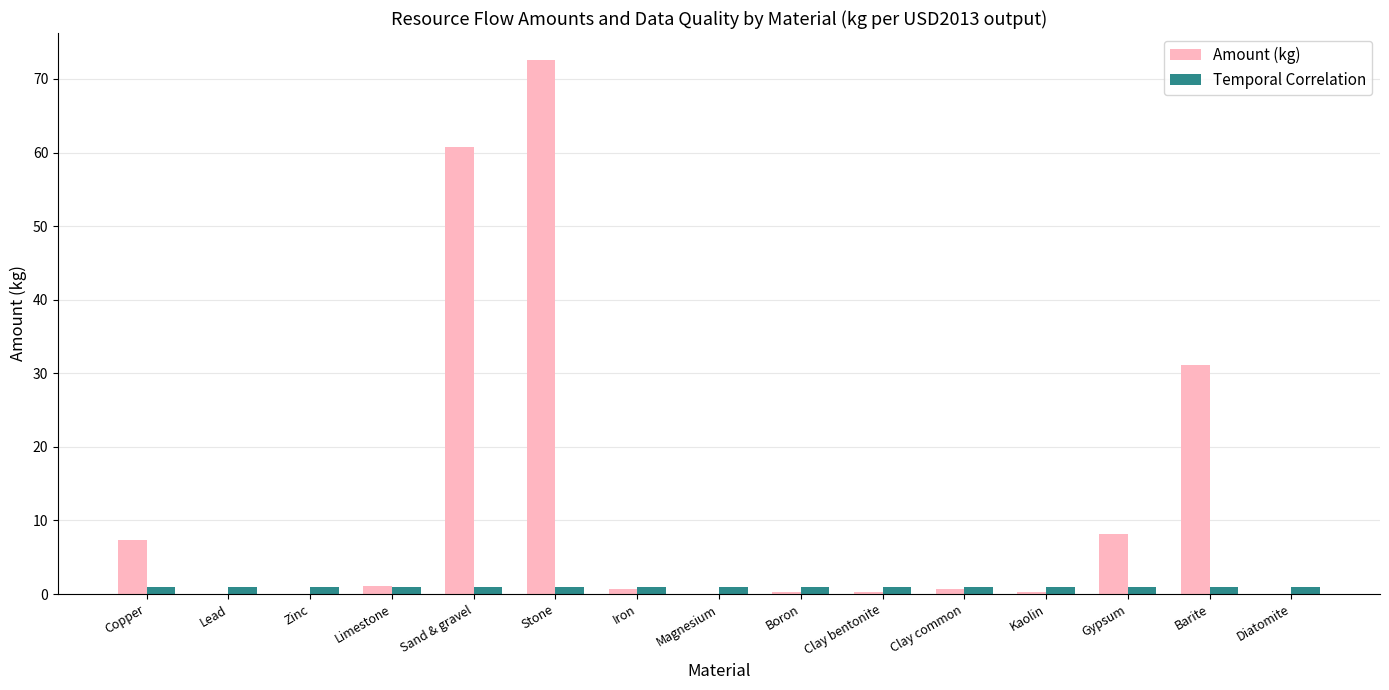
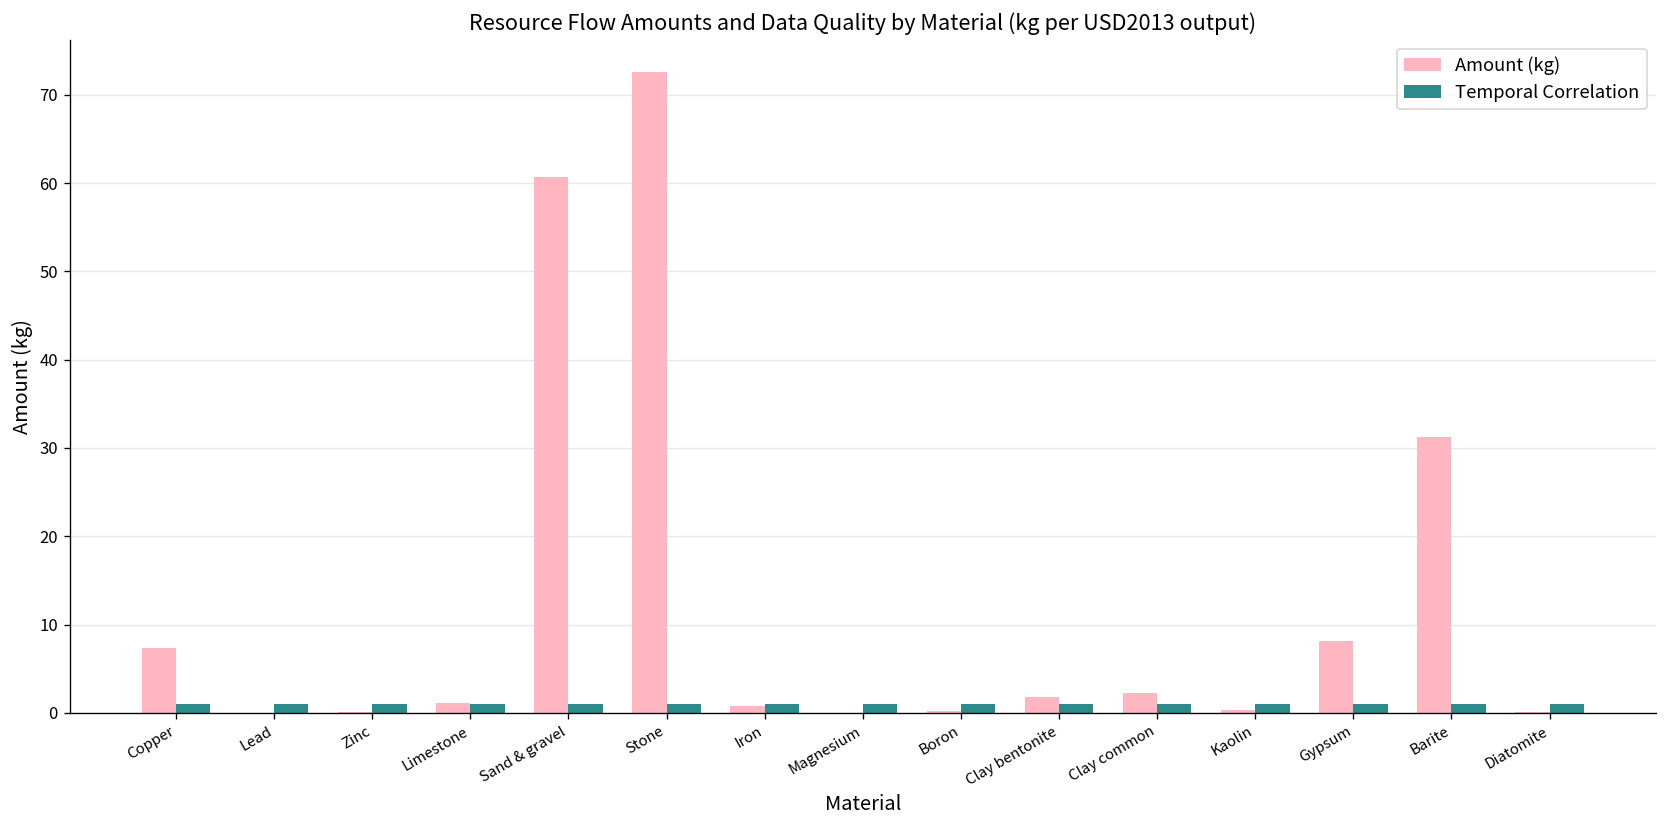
Amount (kg), Clay bentonite: 0 -> 2
Amount (kg), Clay common: 1 -> 2
